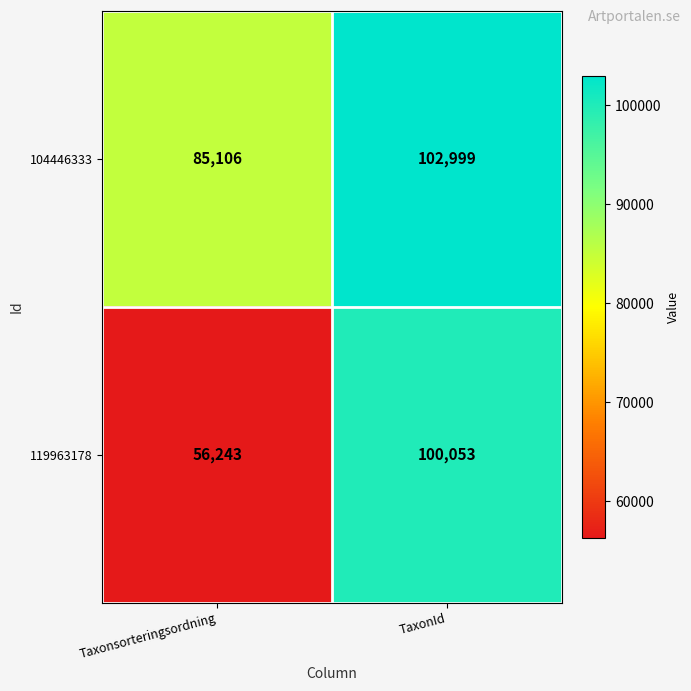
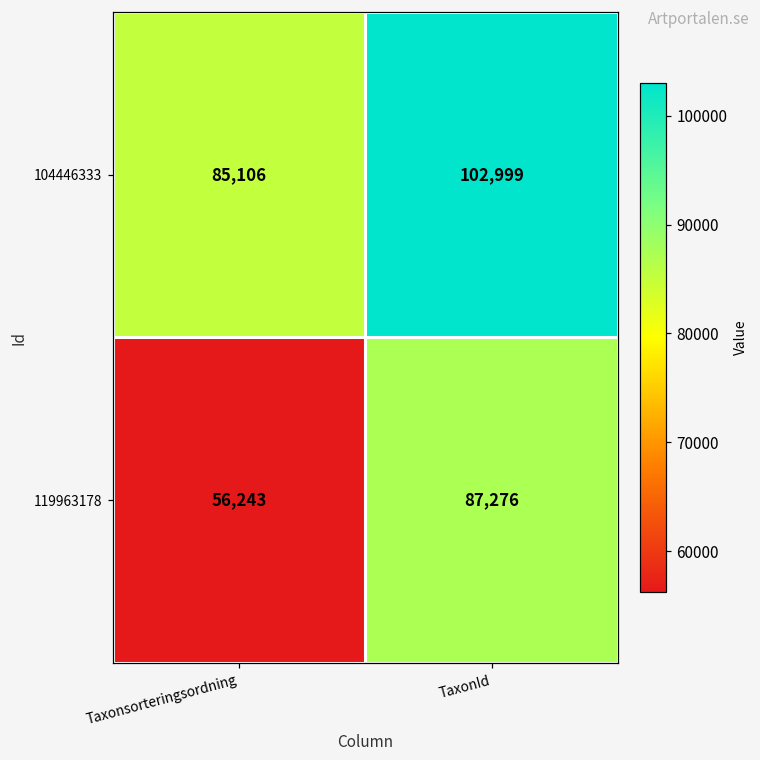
119963178, TaxonId: 100,053 -> 87,276
